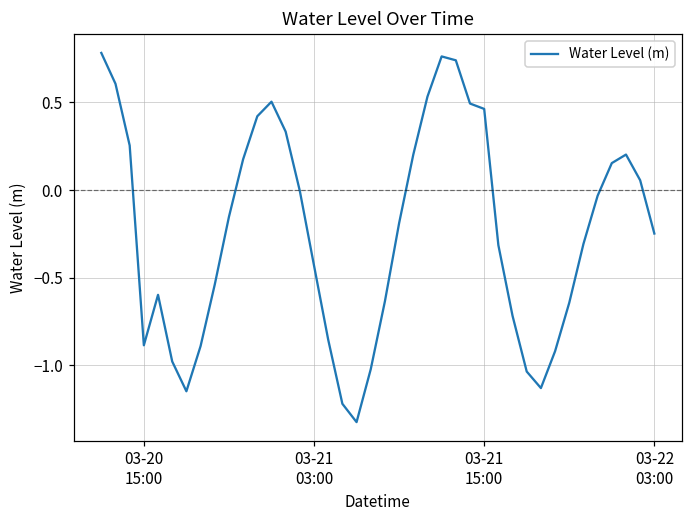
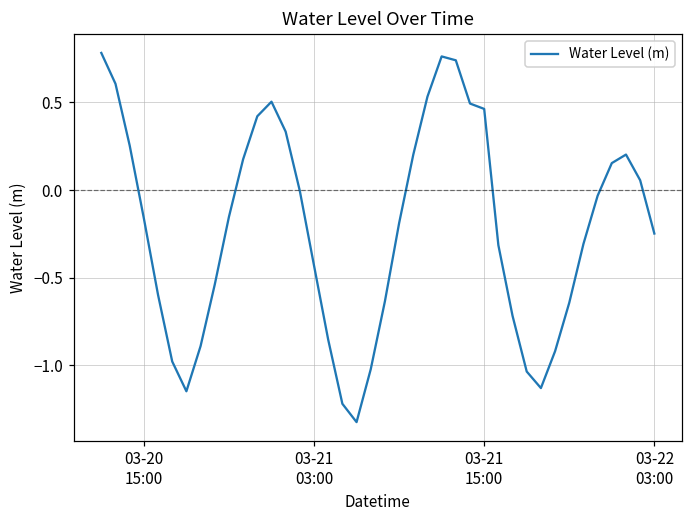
03-20 15:00: -0.89 -> -0.16
